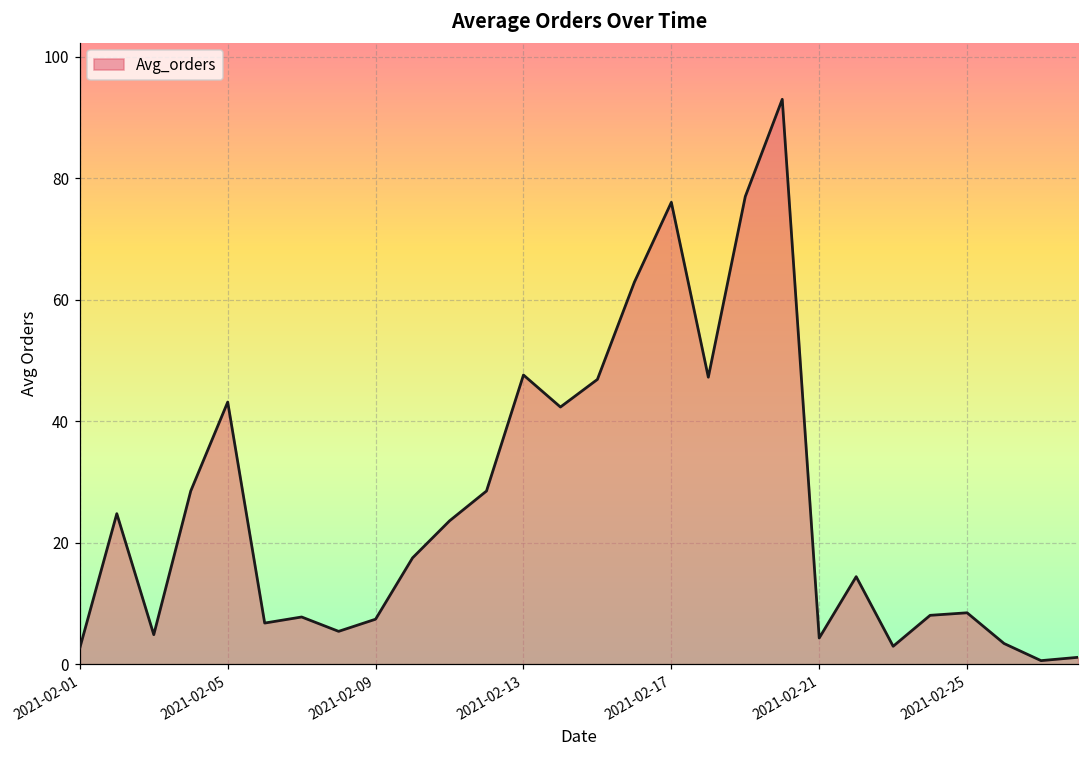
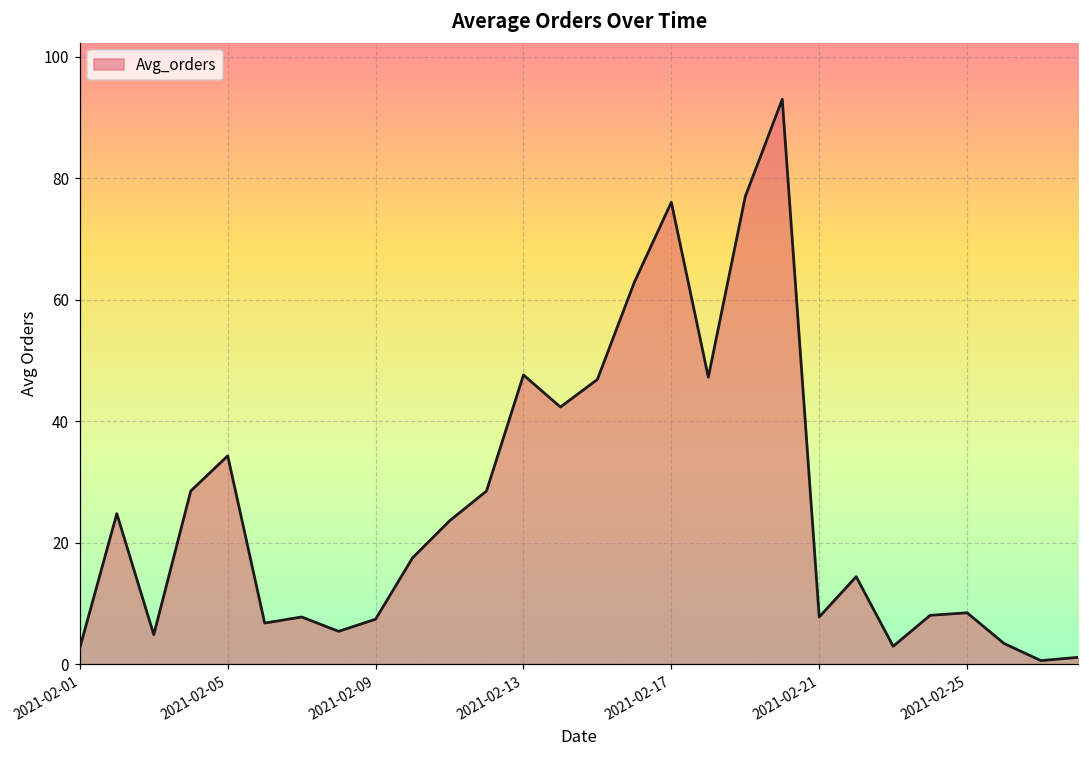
2021-02-05: 43 -> 34
2021-02-21: 4 -> 8
